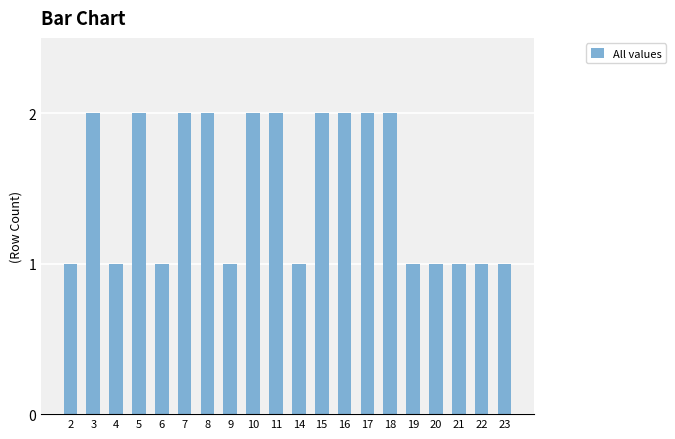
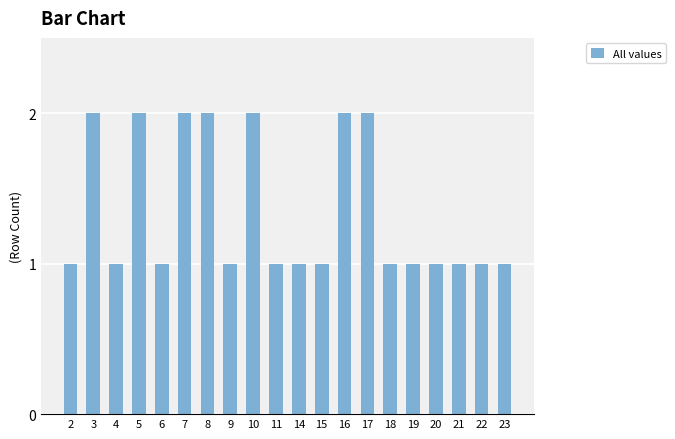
11: 2 -> 1
15: 2 -> 1
18: 2 -> 1
